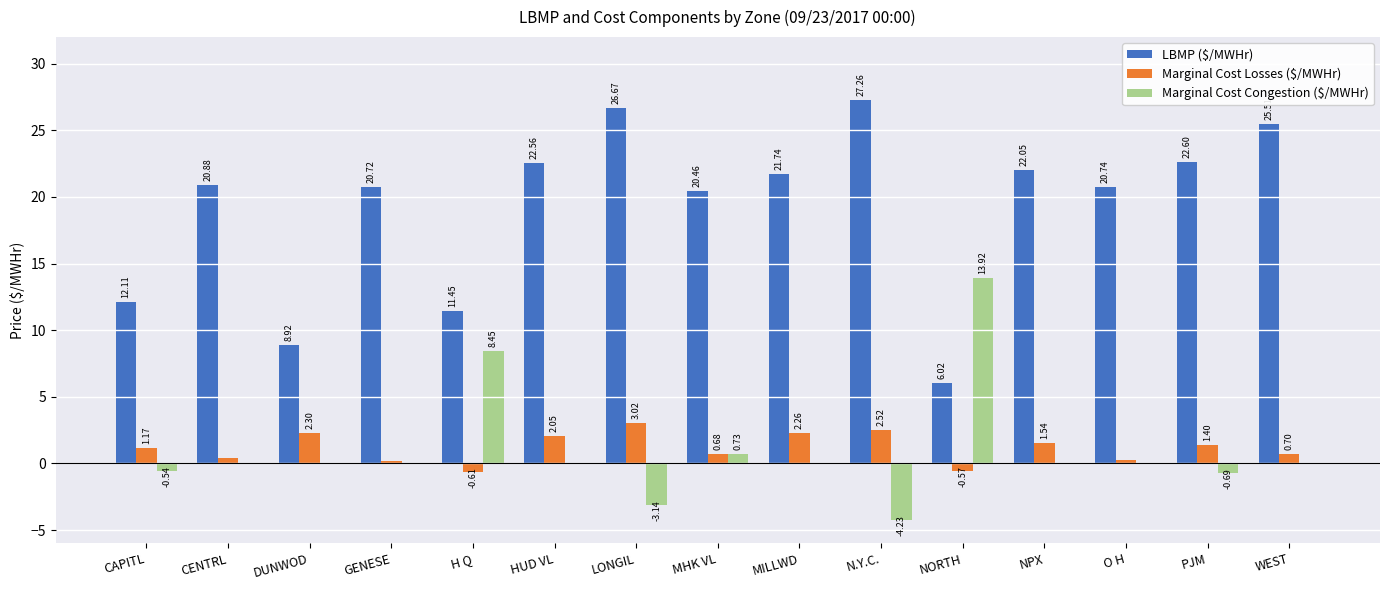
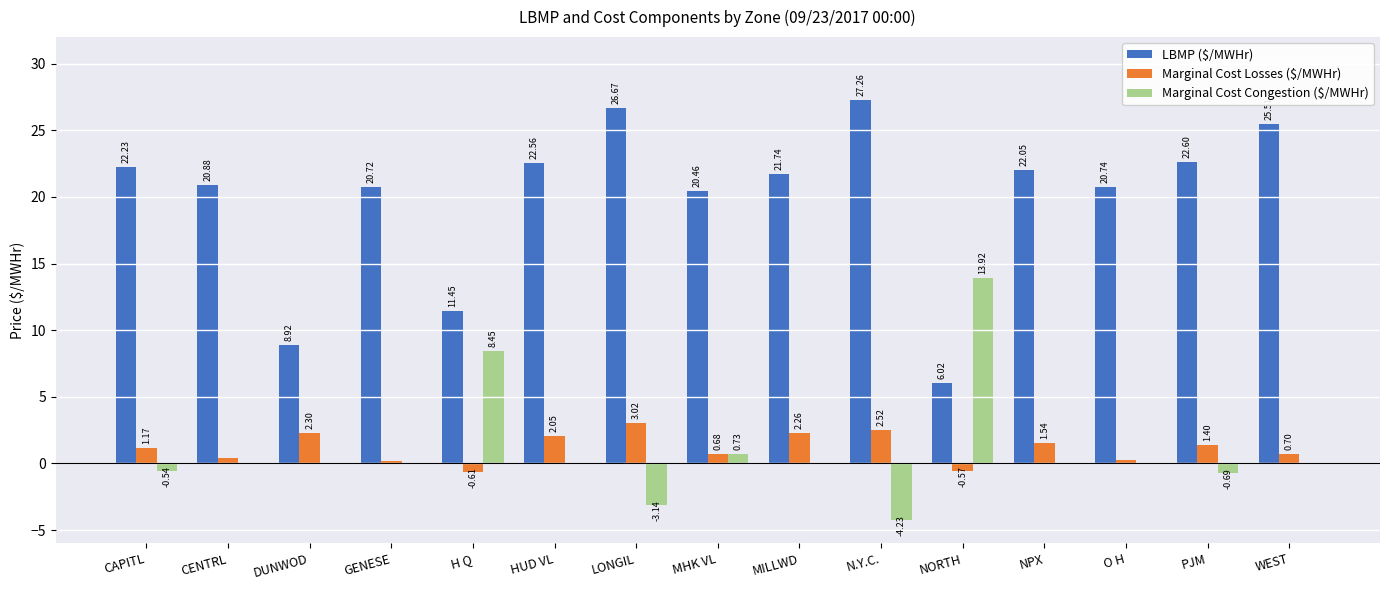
LBMP ($/MWHr), CAPITL: 12.11 -> 22.23
